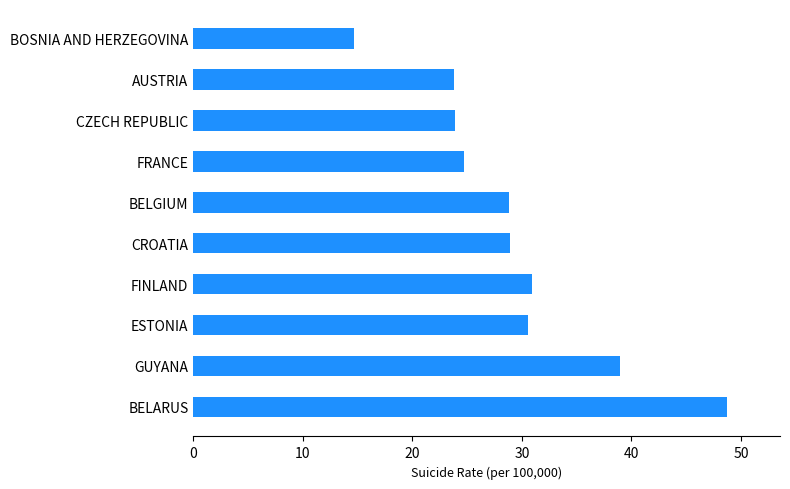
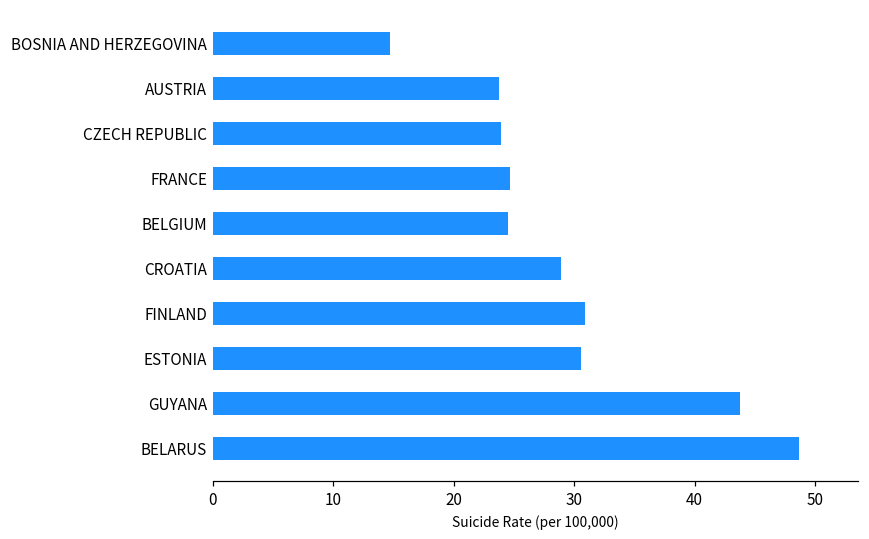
BELGIUM: 28.8 -> 24.5
GUYANA: 39.0 -> 43.8
